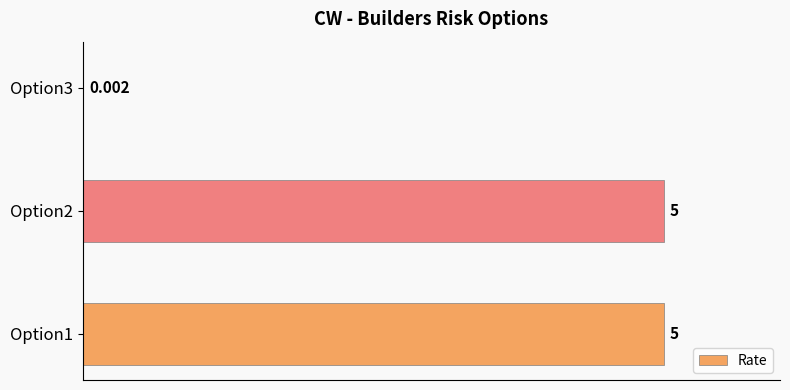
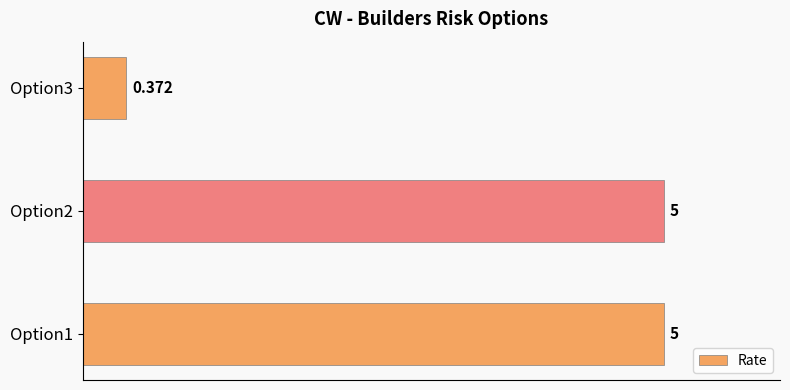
Option3: 0.002 -> 0.372
